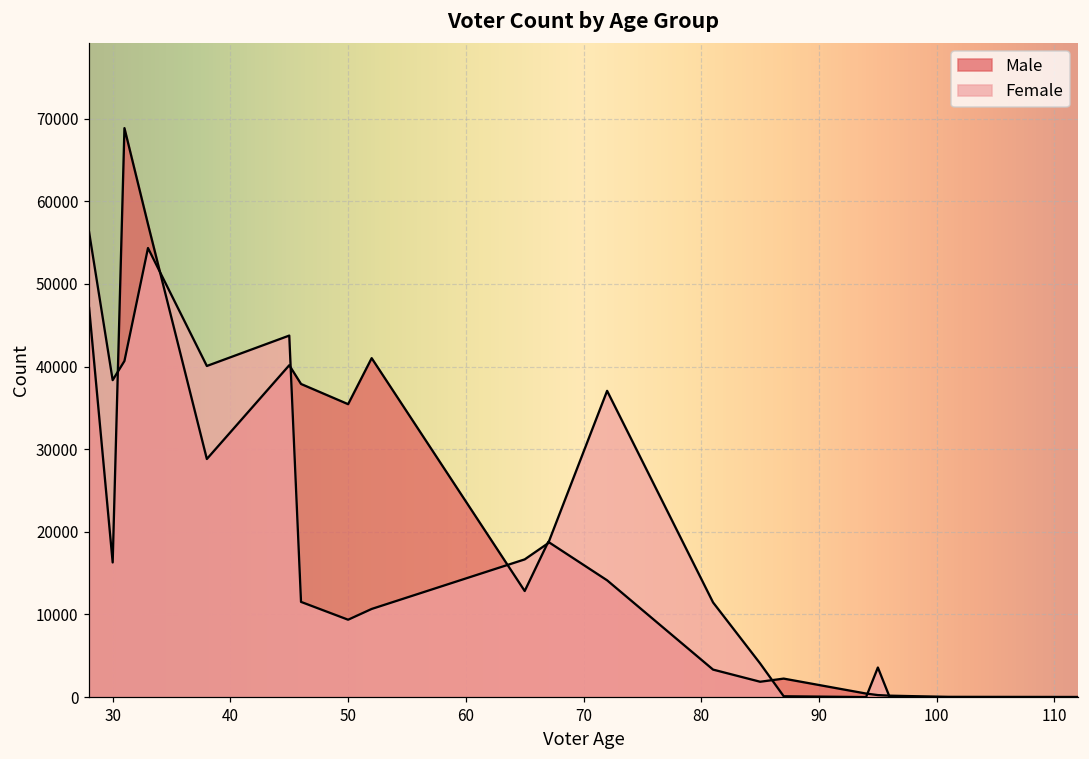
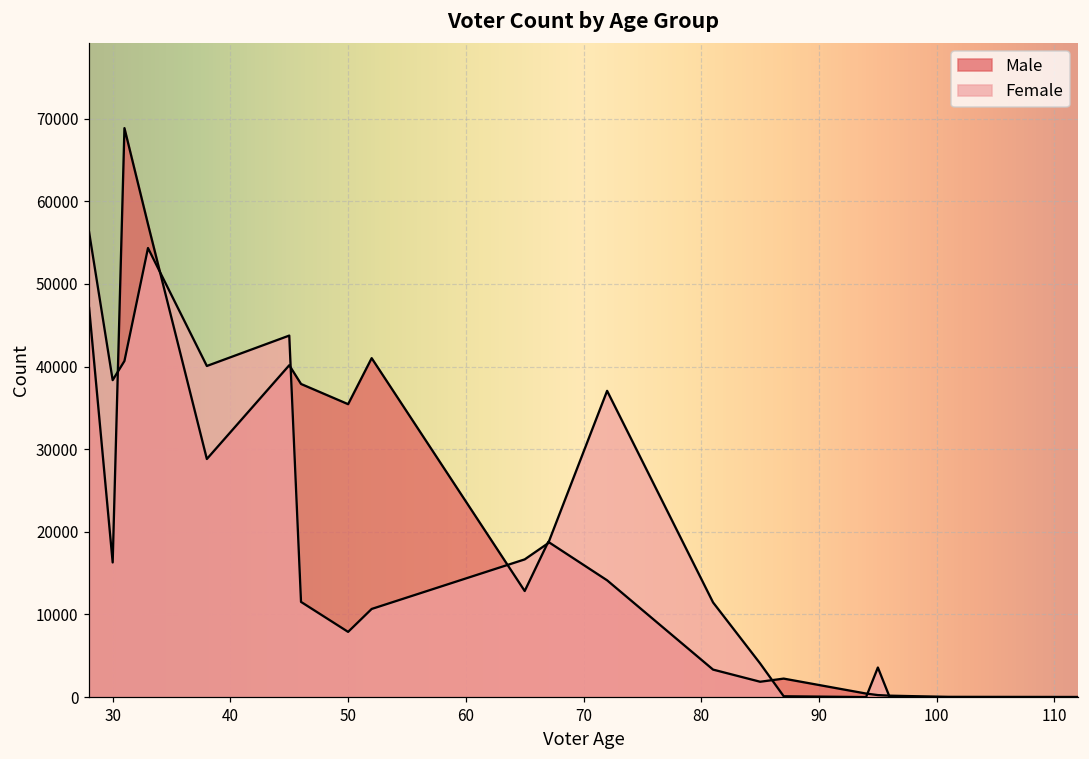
Female, 50: 9000 -> 8000
